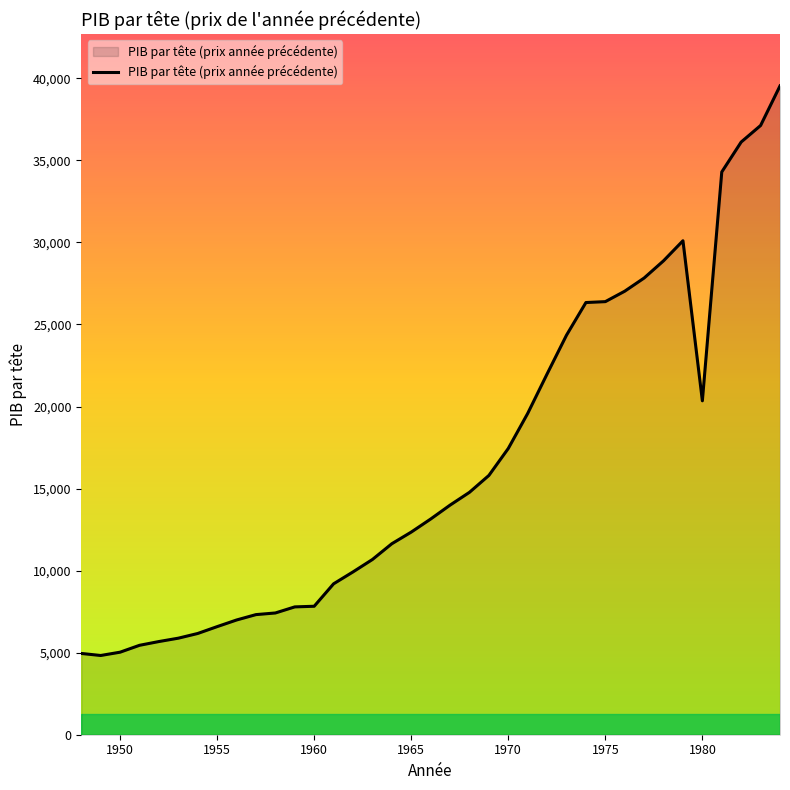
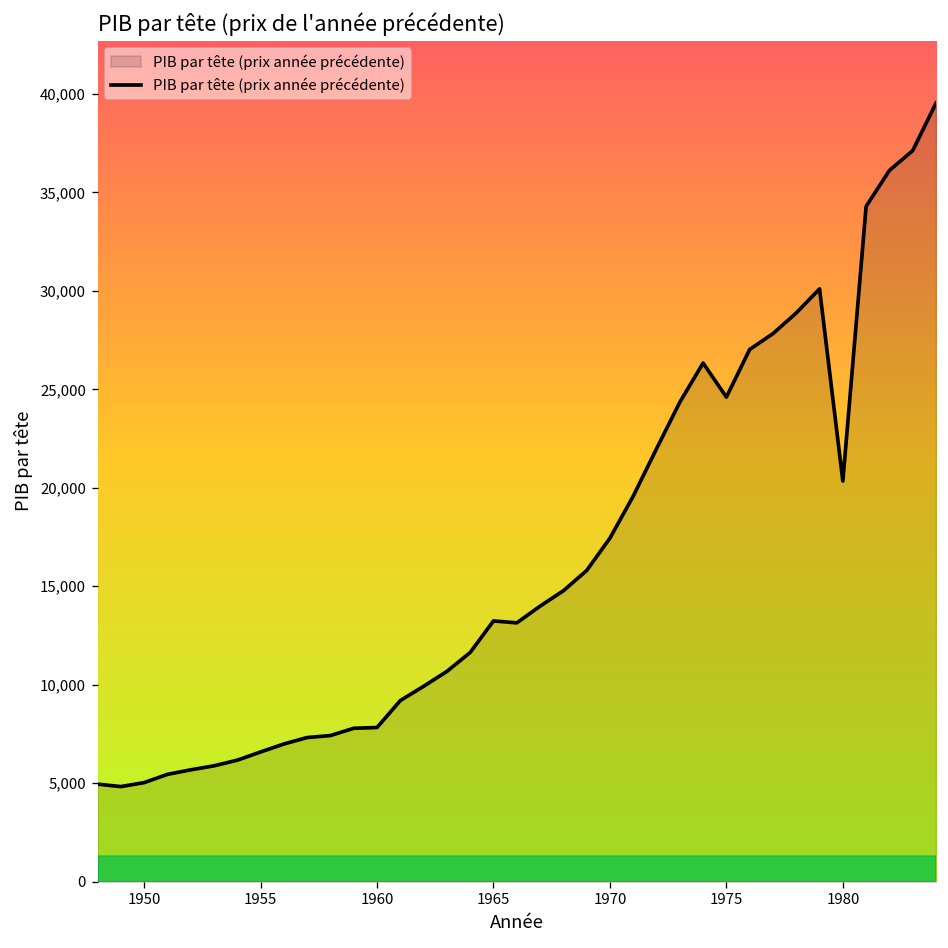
1965: 12,300 -> 13,200
1975: 26,400 -> 24,600
